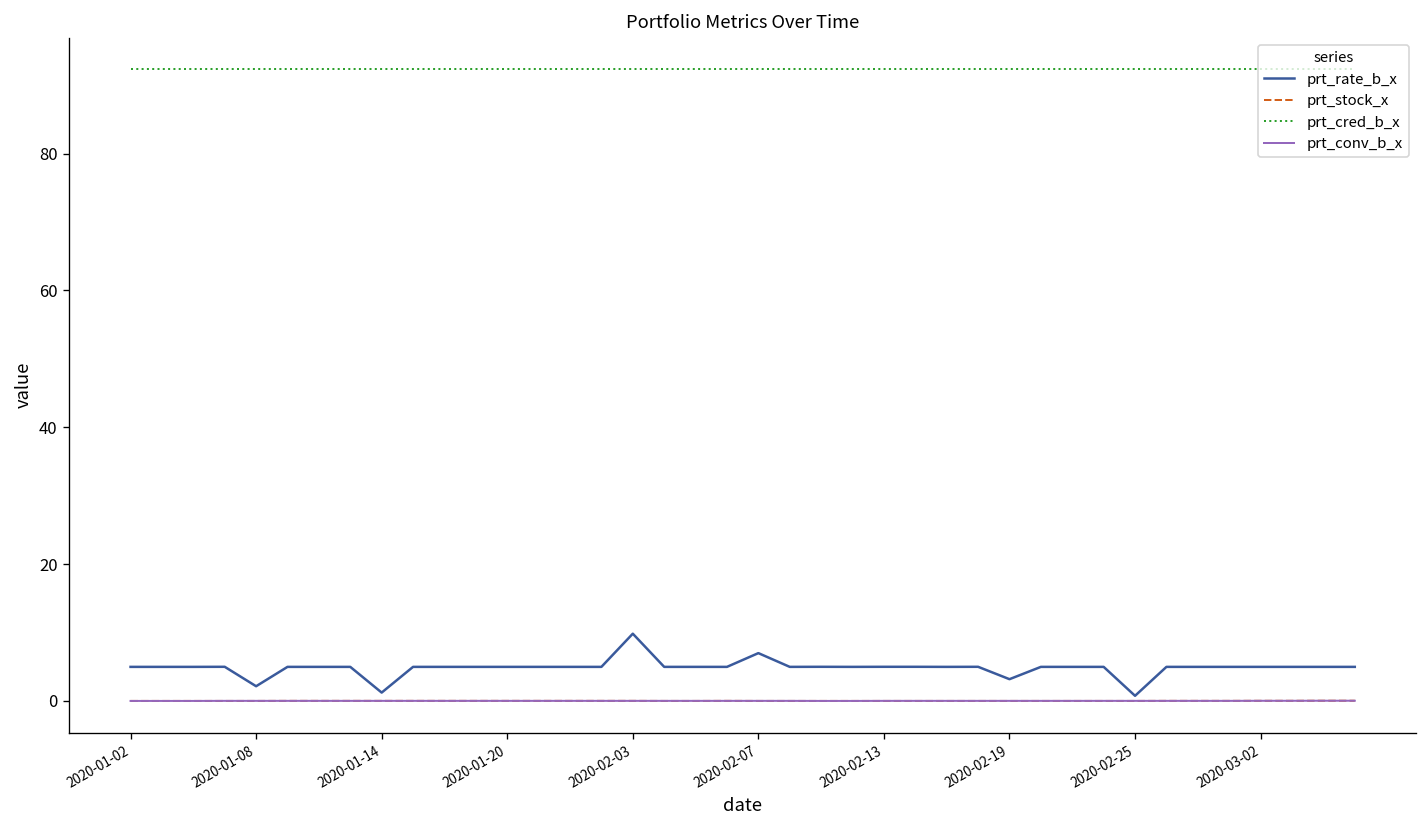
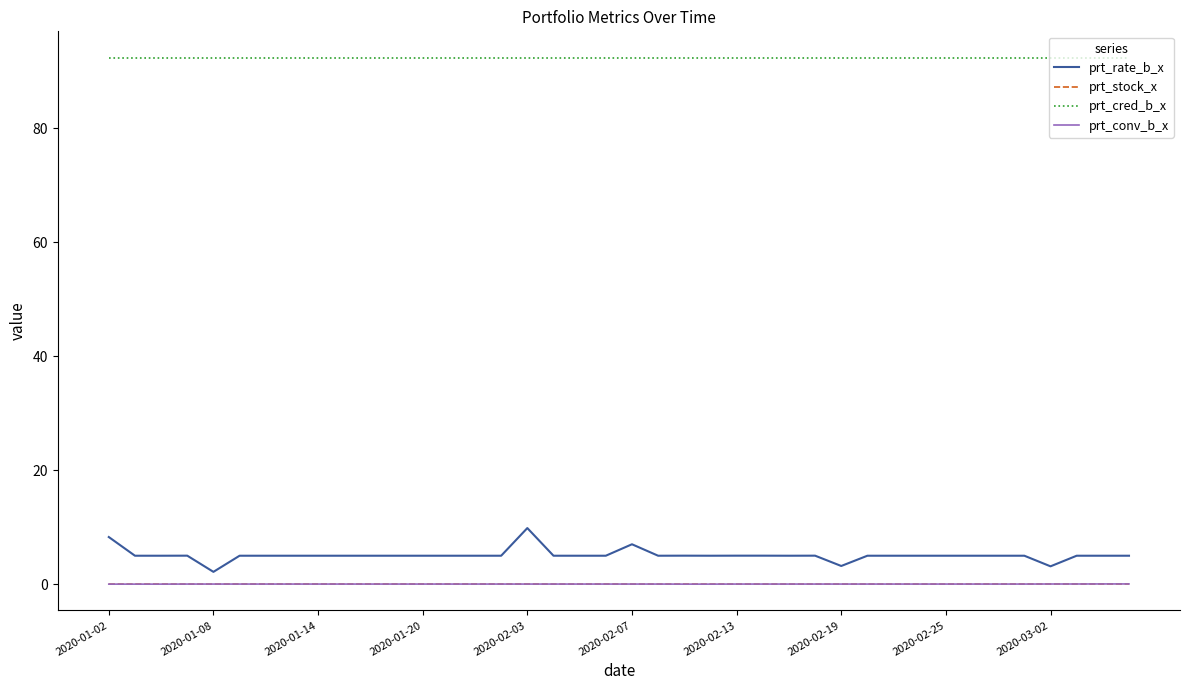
prt_rate_b_x, 2020-01-02: 5 -> 8
prt_rate_b_x, 2020-01-14: 1 -> 5
prt_rate_b_x, 2020-02-25: 1 -> 5
prt_rate_b_x, 2020-03-02: 5 -> 3
